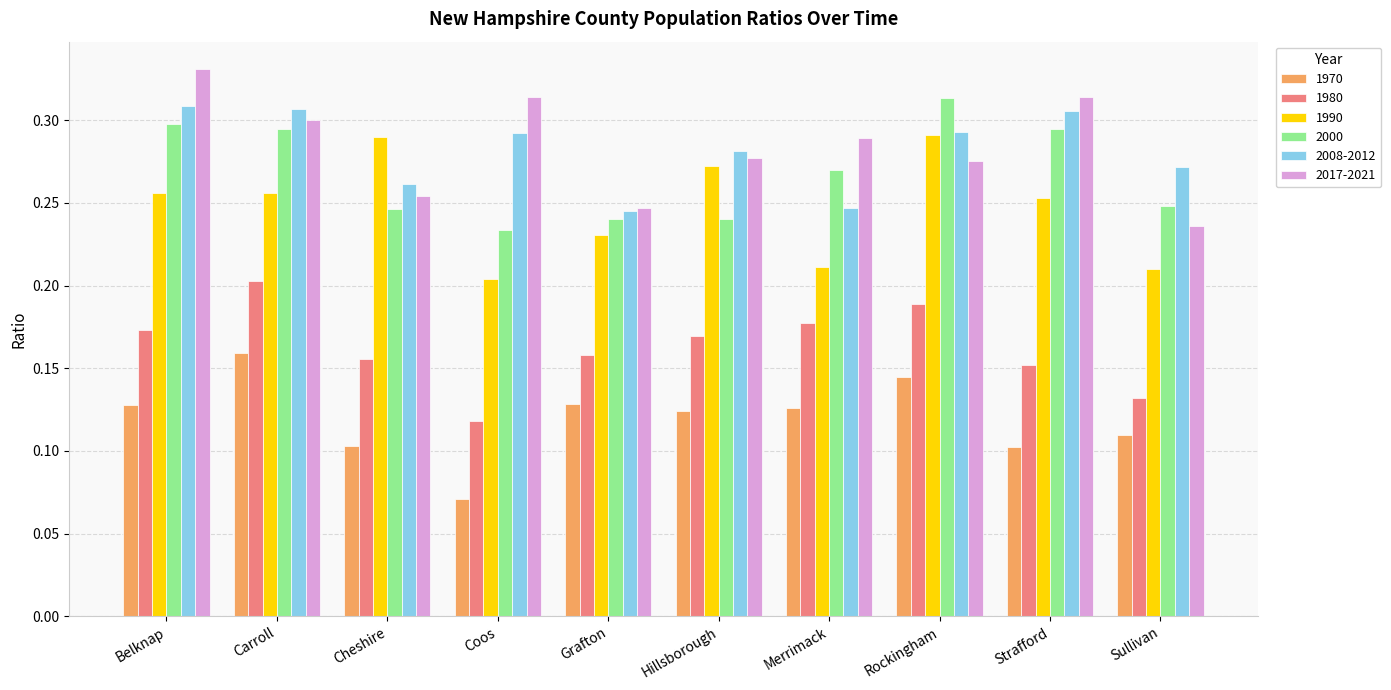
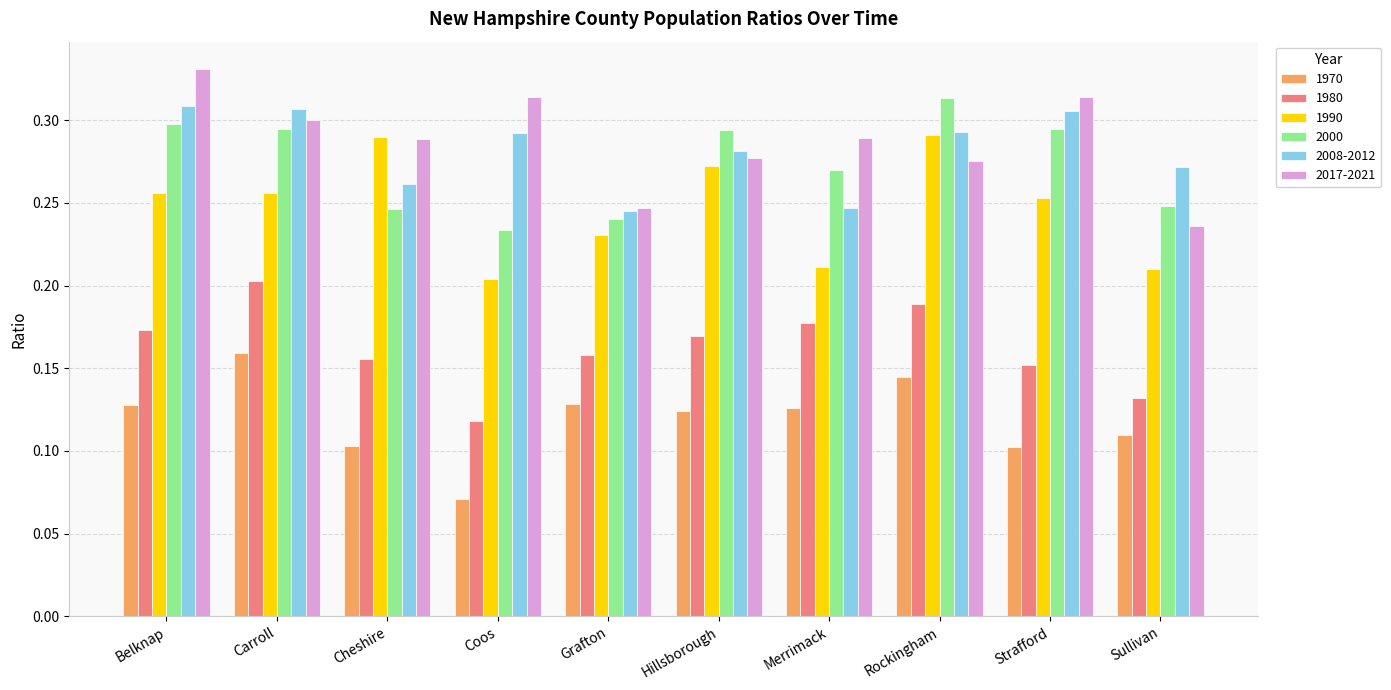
2017-2021, Cheshire: 0.254 -> 0.288
2000, Hillsborough: 0.240 -> 0.294
